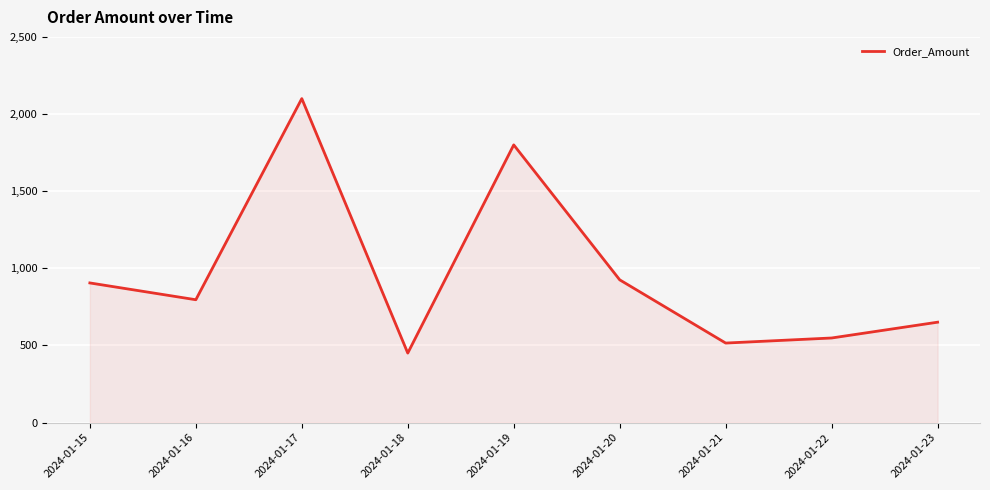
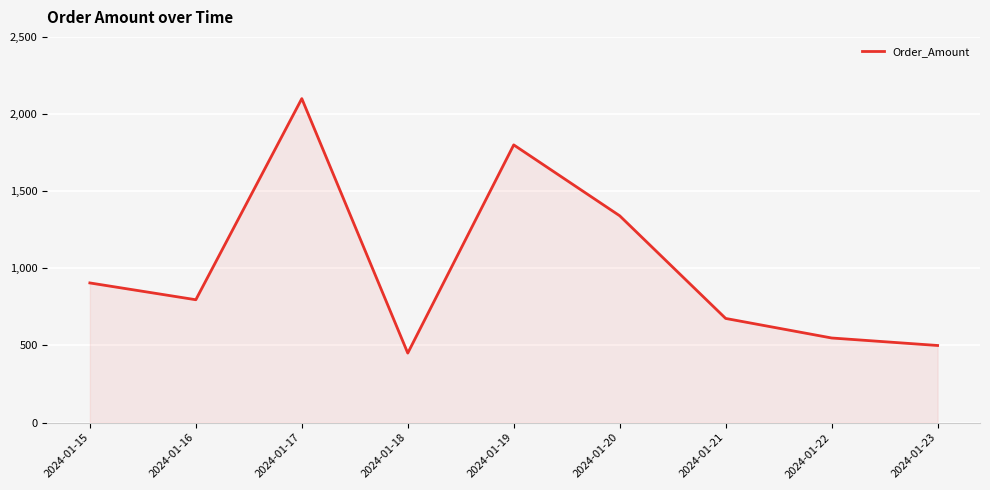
2024-01-20: 930 -> 1,340
2024-01-21: 520 -> 680
2024-01-23: 650 -> 500
